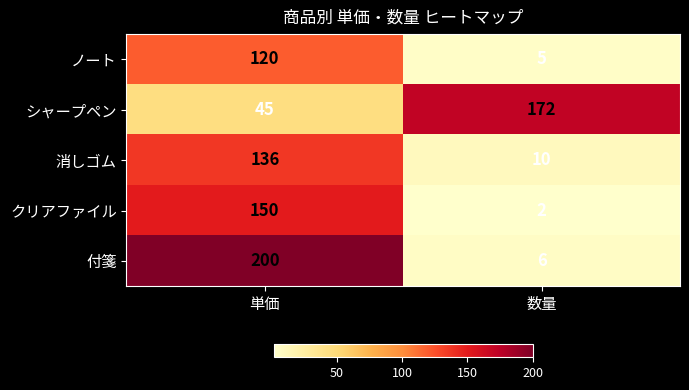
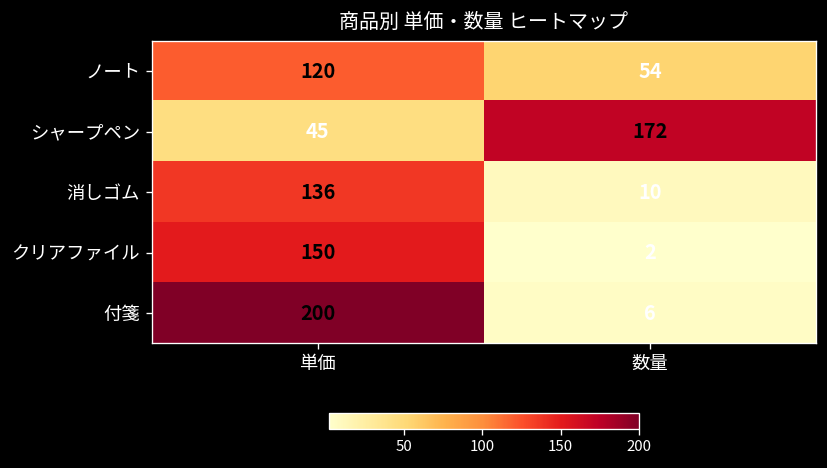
ノート, 数量: 5 -> 54
